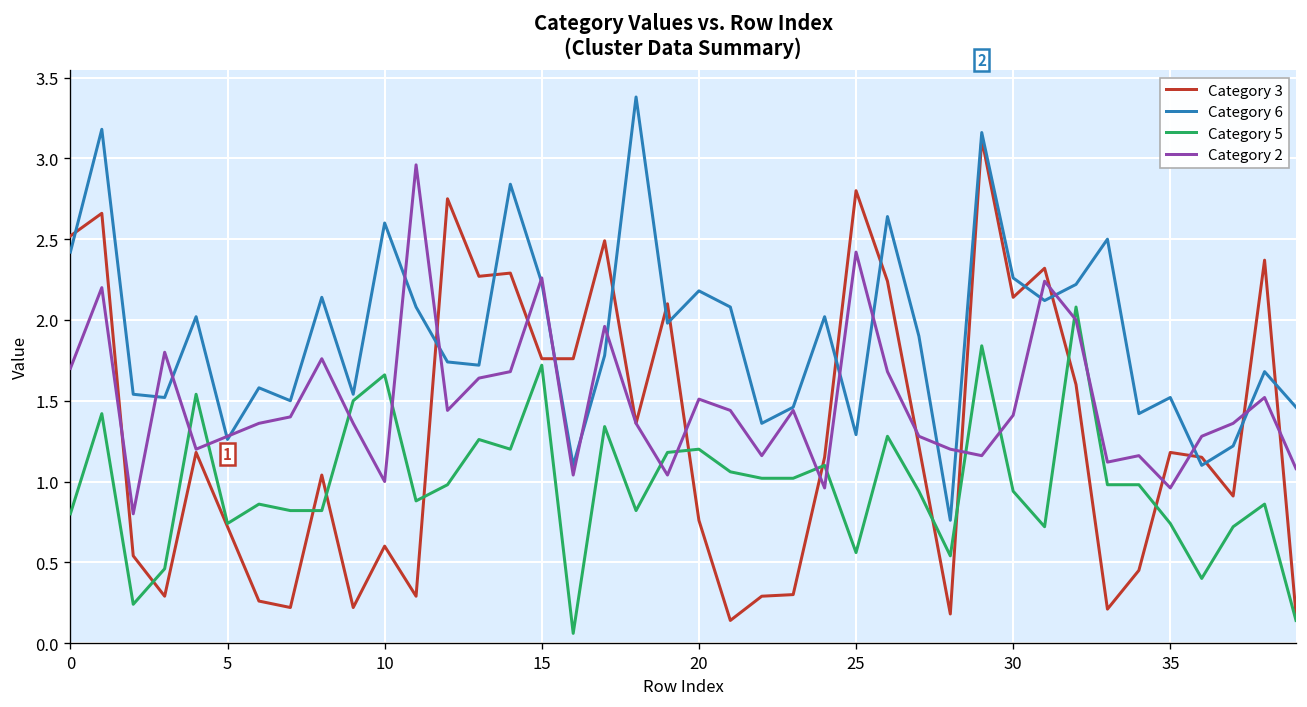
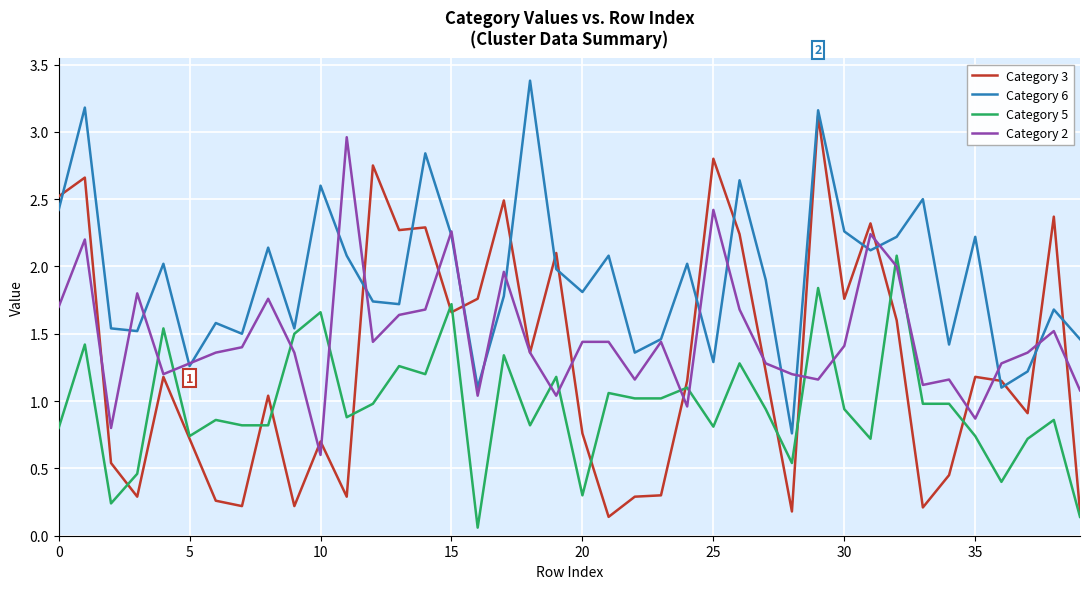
Category 3, 10: 0.6 -> 0.7
Category 2, 10: 1.0 -> 0.6
Category 3, 15: 1.76 -> 1.66
Category 6, 20: 2.18 -> 1.81
Category 5, 20: 1.2 -> 0.3
Category 2, 20: 1.51 -> 1.44
Category 5, 25: 0.56 -> 0.81
Category 3, 30: 2.14 -> 1.76
Category 6, 35: 1.52 -> 2.22
Category 2, 35: 0.96 -> 0.87
